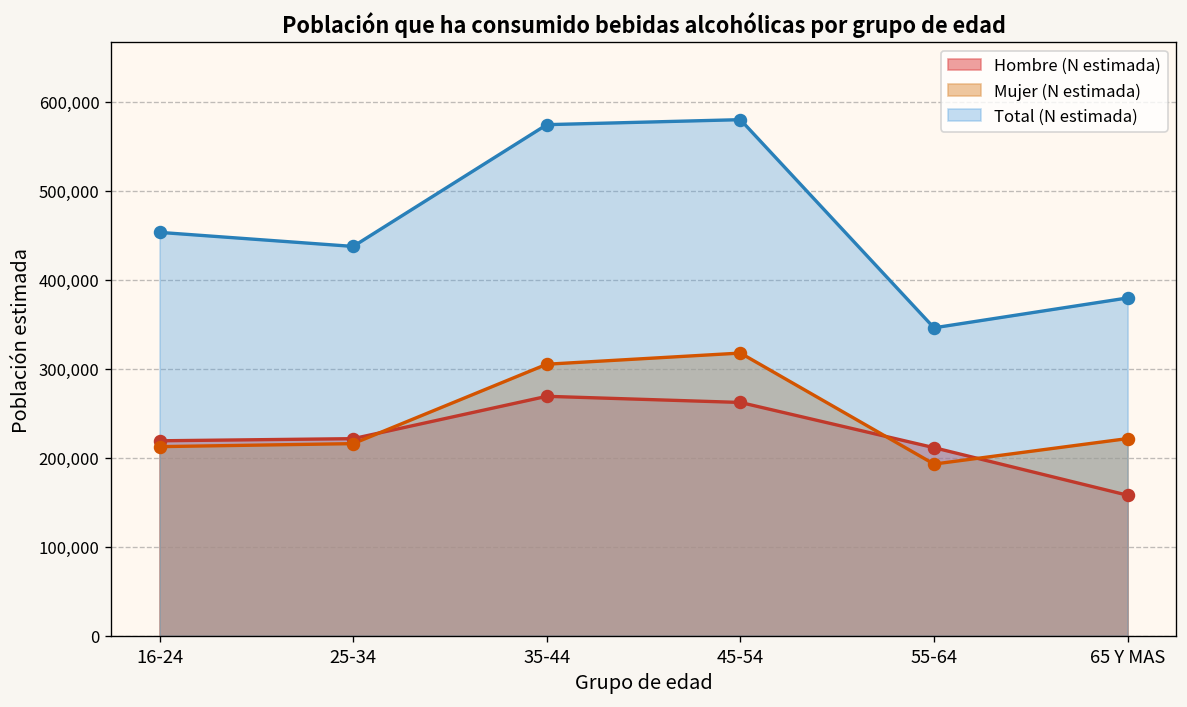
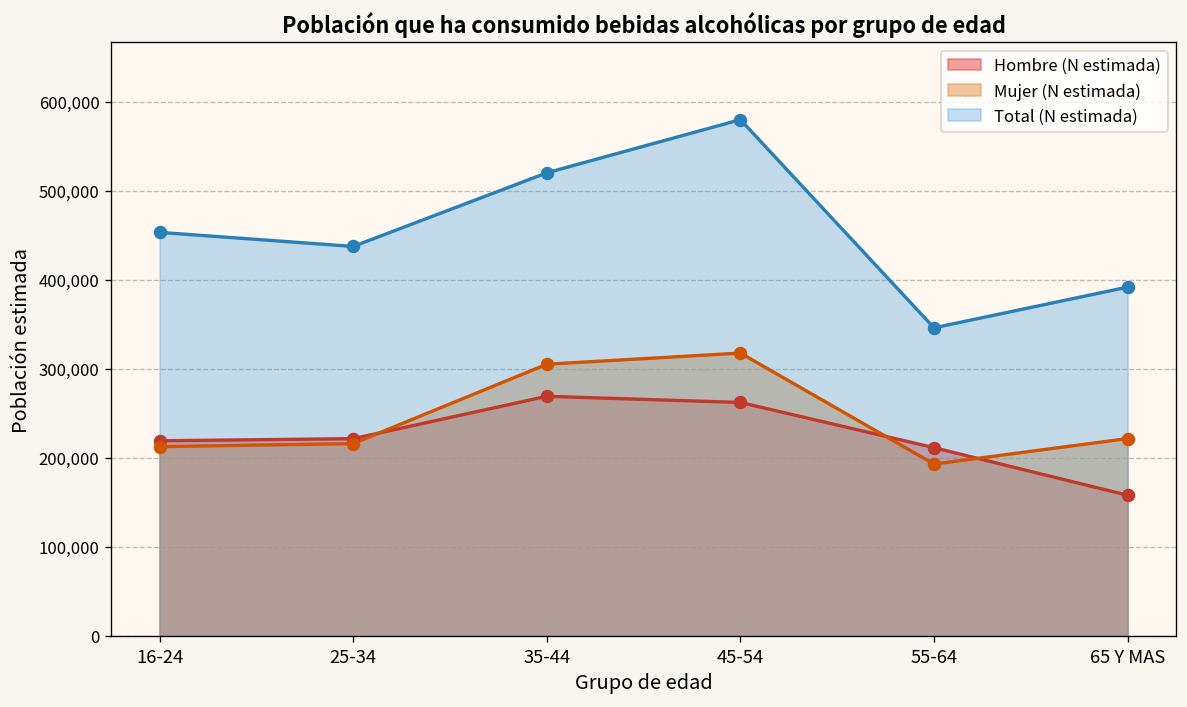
Total (N estimada), 35-44: 570,000 -> 520,000
Total (N estimada), 65 Y MAS: 380,000 -> 390,000
